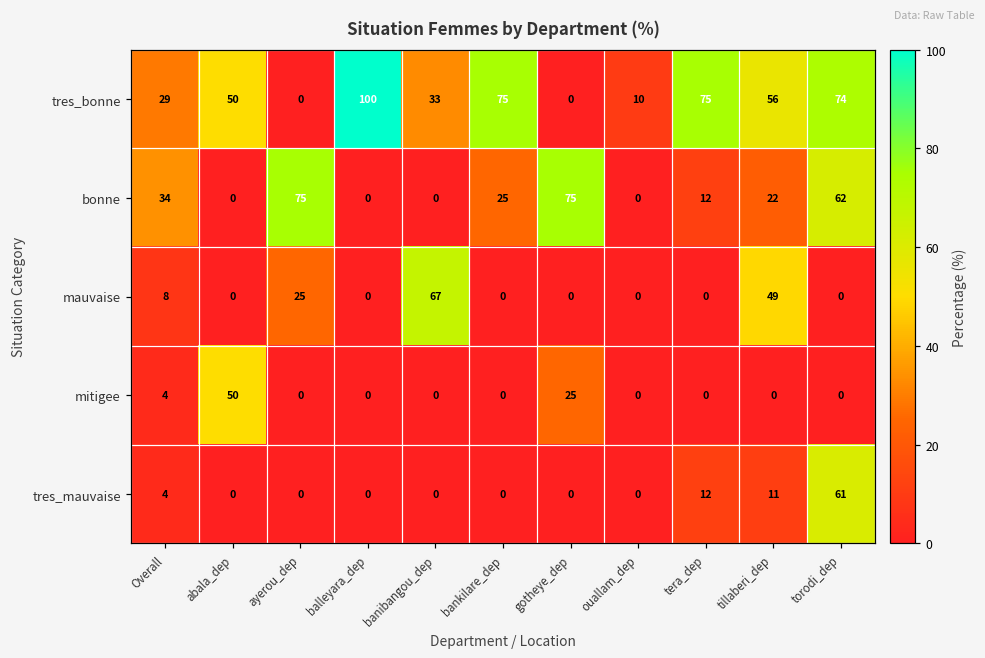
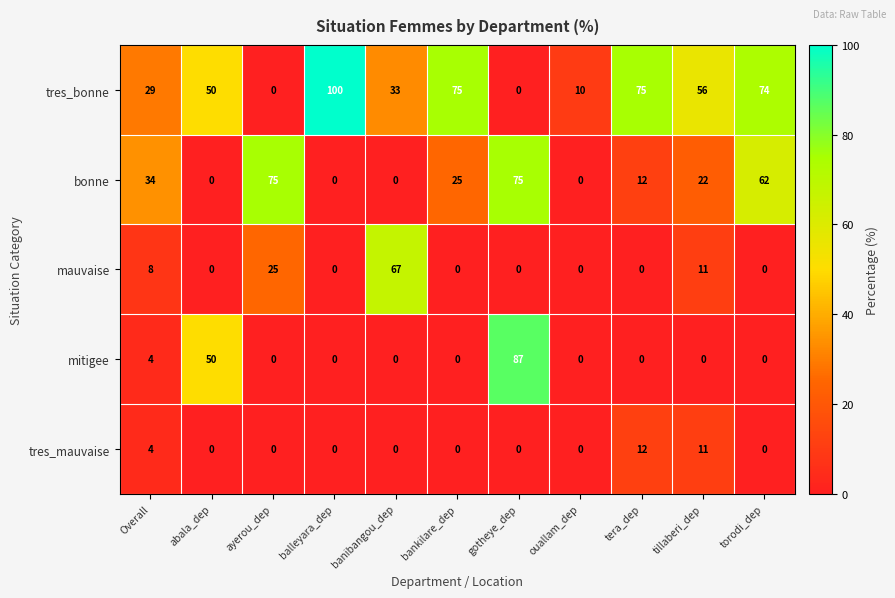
mauvaise, tillaberi_dep: 49 -> 11
mitigee, gotheye_dep: 25 -> 87
tres_mauvaise, torodi_dep: 61 -> 0
